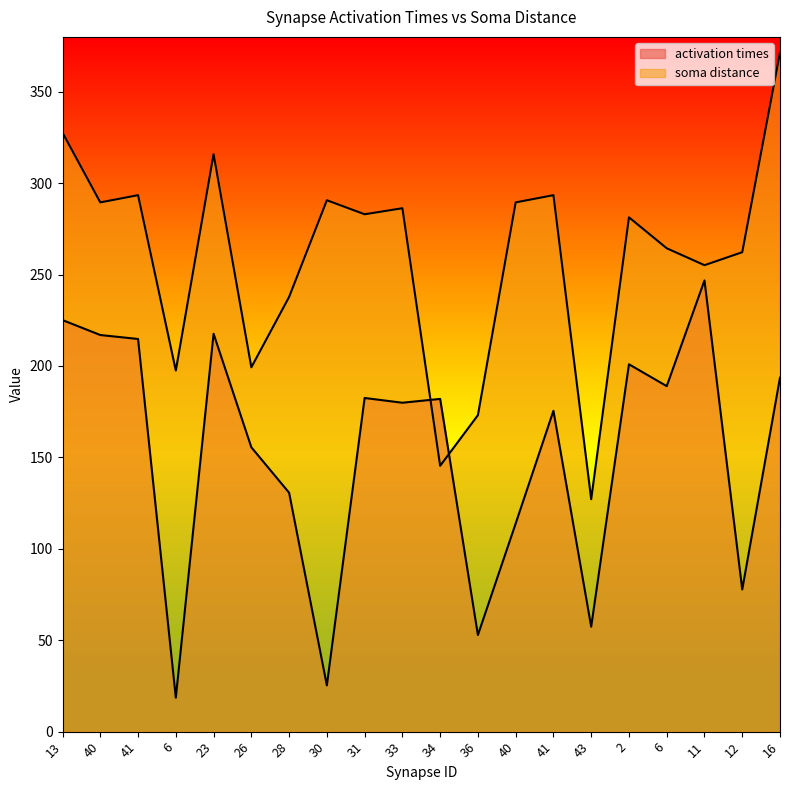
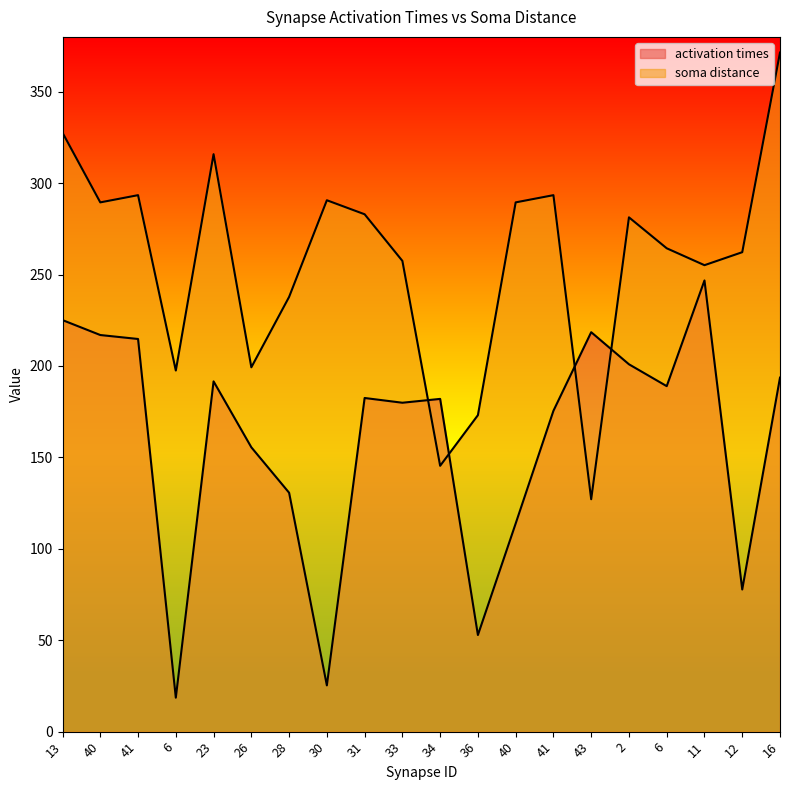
activation times, 23: 218 -> 192
soma distance, 33: 286 -> 257
activation times, 43: 57 -> 218
